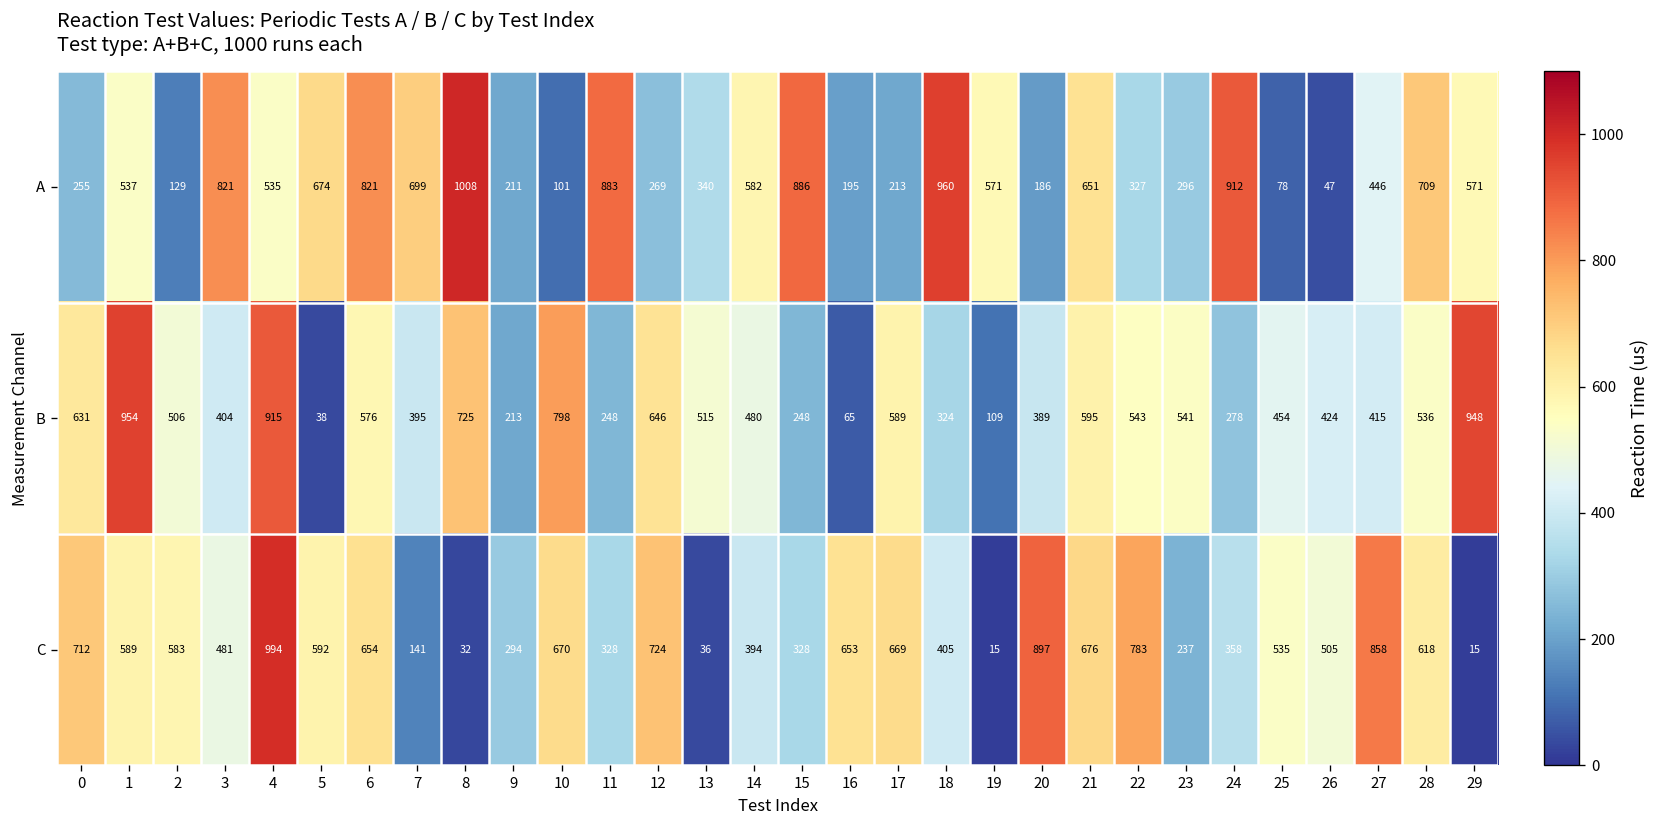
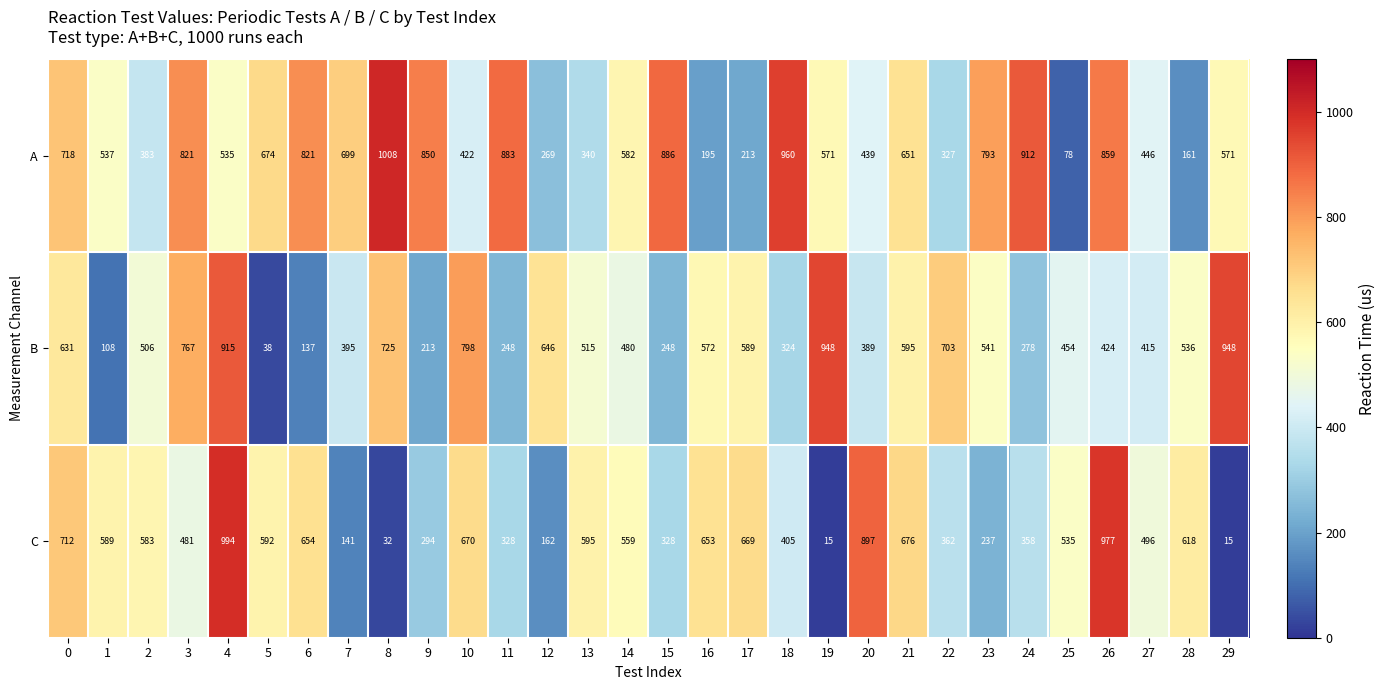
A, 0: 255 -> 718
A, 2: 129 -> 383
A, 9: 211 -> 850
A, 10: 101 -> 422
A, 20: 186 -> 439
A, 23: 296 -> 793
A, 26: 47 -> 859
A, 28: 709 -> 161
B, 1: 954 -> 108
B, 3: 404 -> 767
B, 6: 576 -> 137
B, 16: 65 -> 572
B, 19: 109 -> 948
B, 22: 543 -> 703
C, 12: 724 -> 162
C, 13: 36 -> 595
C, 14: 394 -> 559
C, 22: 783 -> 362
C, 26: 505 -> 977
C, 27: 858 -> 496
